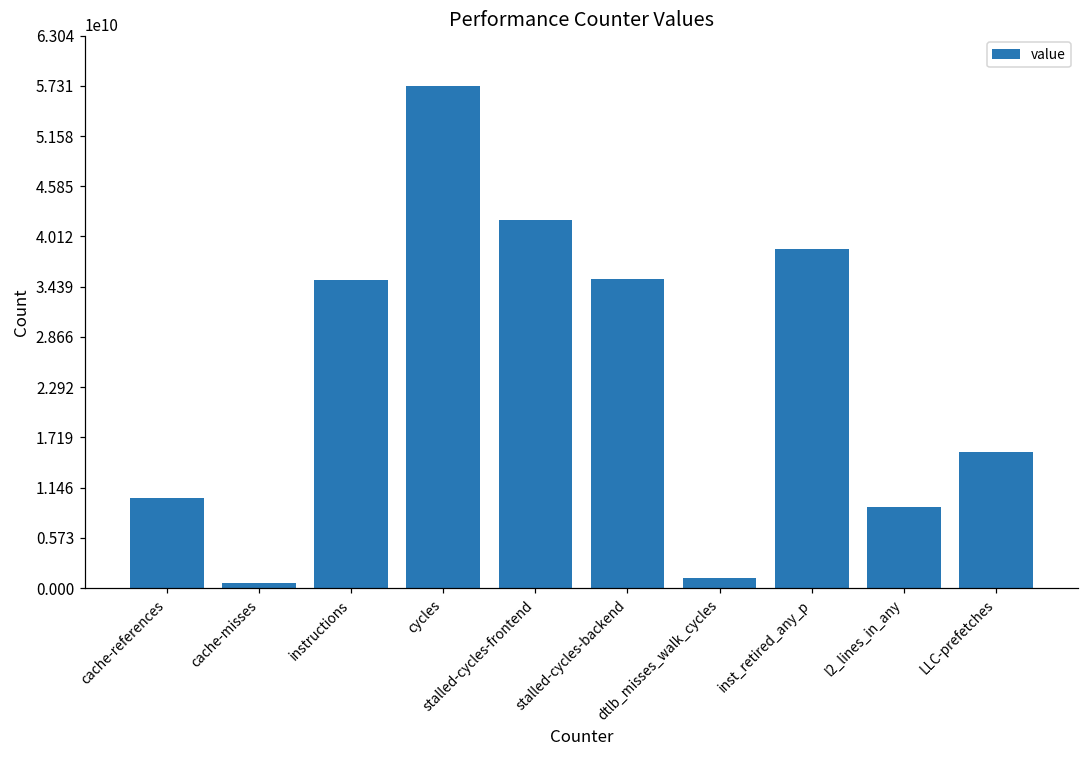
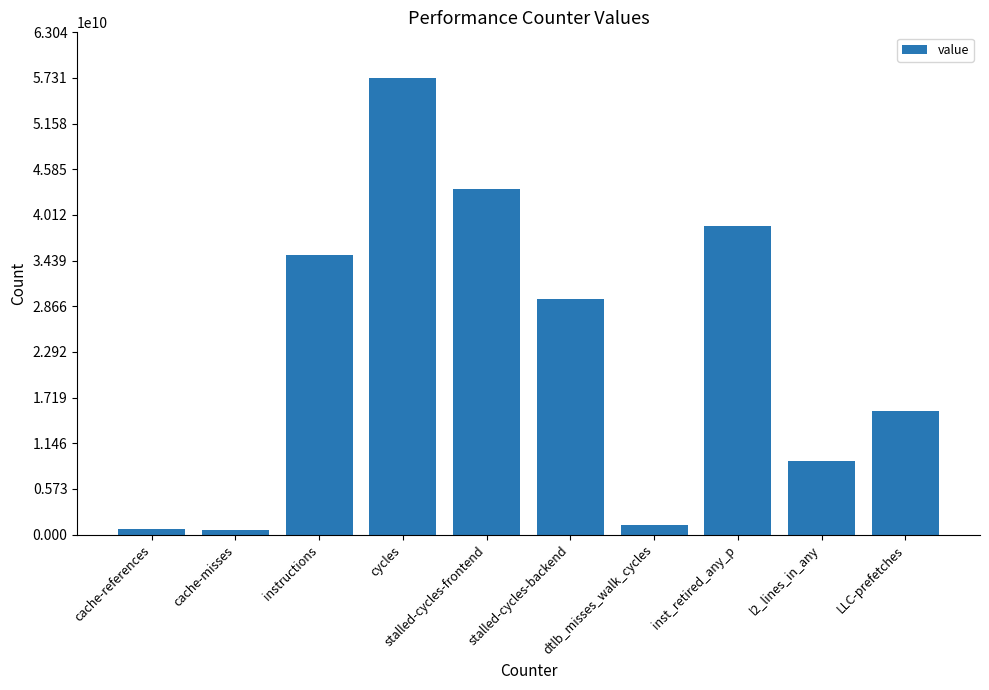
cache-references: 10000000000 -> 1000000000
stalled-cycles-frontend: 42000000000 -> 43000000000
stalled-cycles-backend: 35000000000 -> 30000000000
